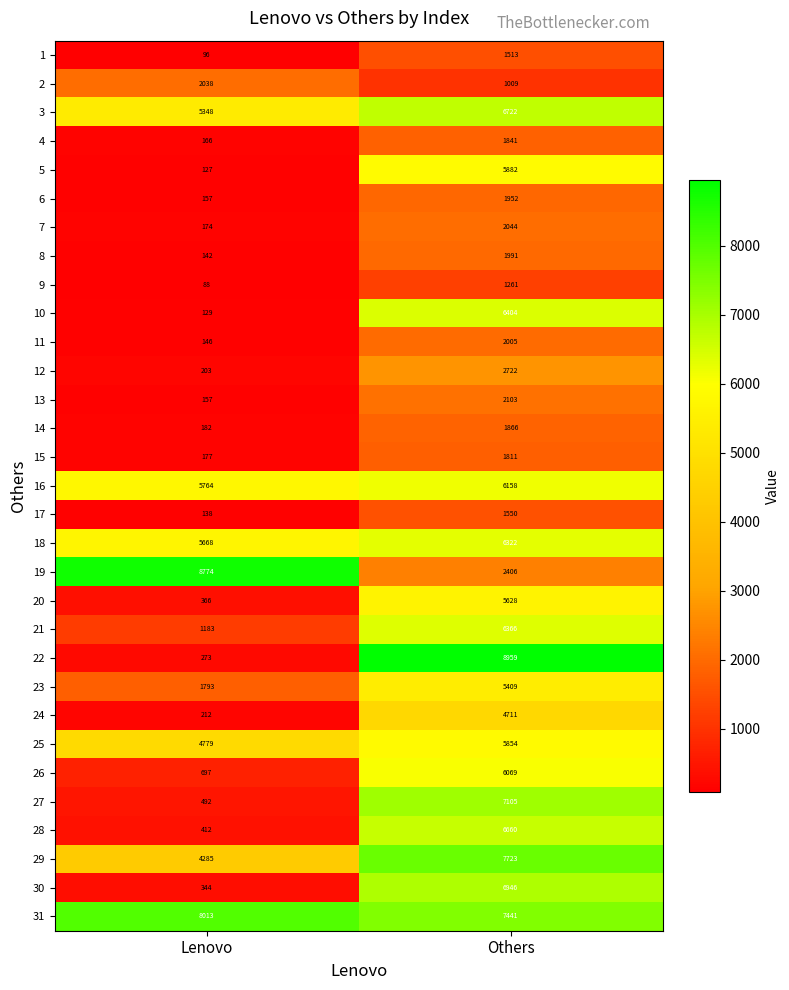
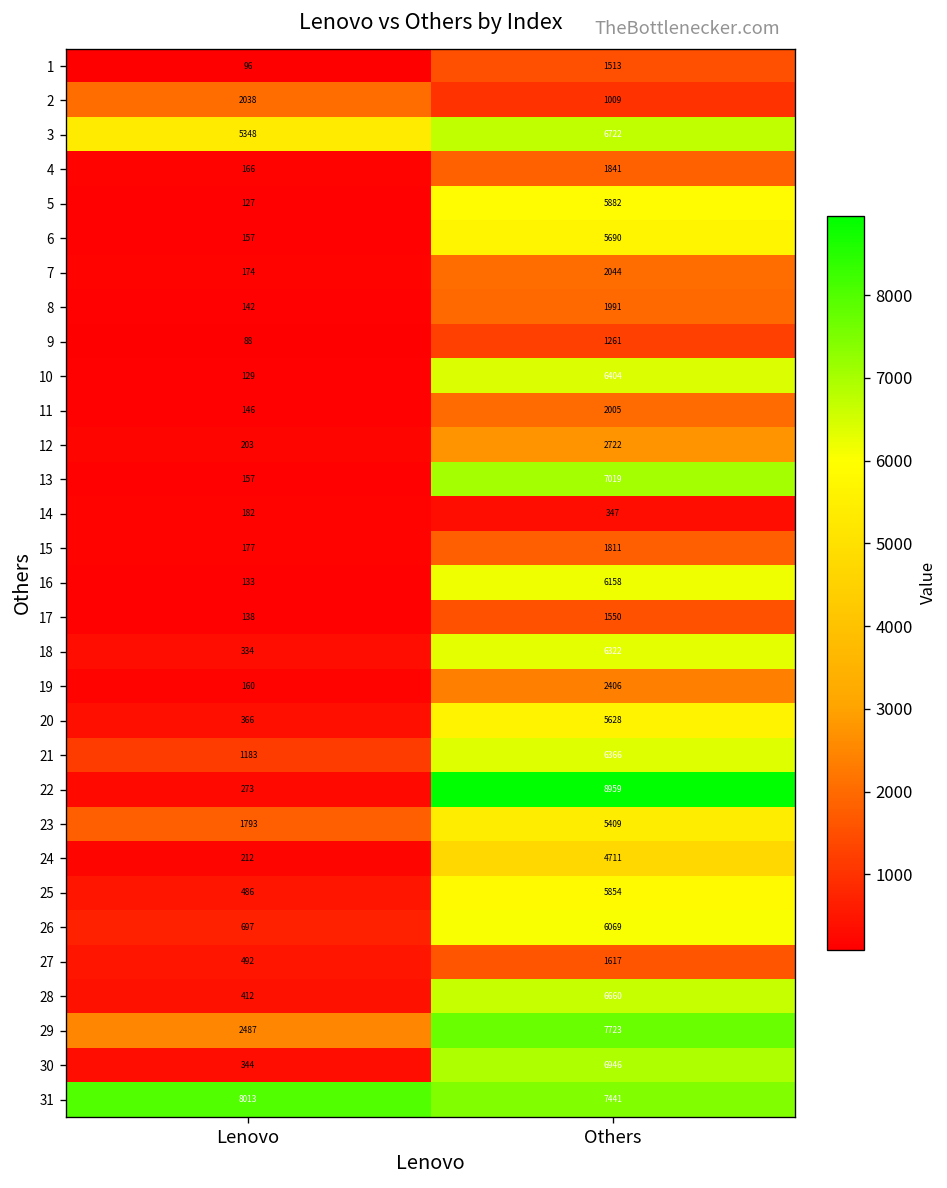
6, Others: 1952 -> 5690
13, Others: 2103 -> 7019
14, Others: 1866 -> 347
16, Lenovo: 5764 -> 133
18, Lenovo: 5668 -> 334
19, Lenovo: 8774 -> 160
25, Lenovo: 4779 -> 486
27, Others: 7105 -> 1617
29, Lenovo: 4285 -> 2487
